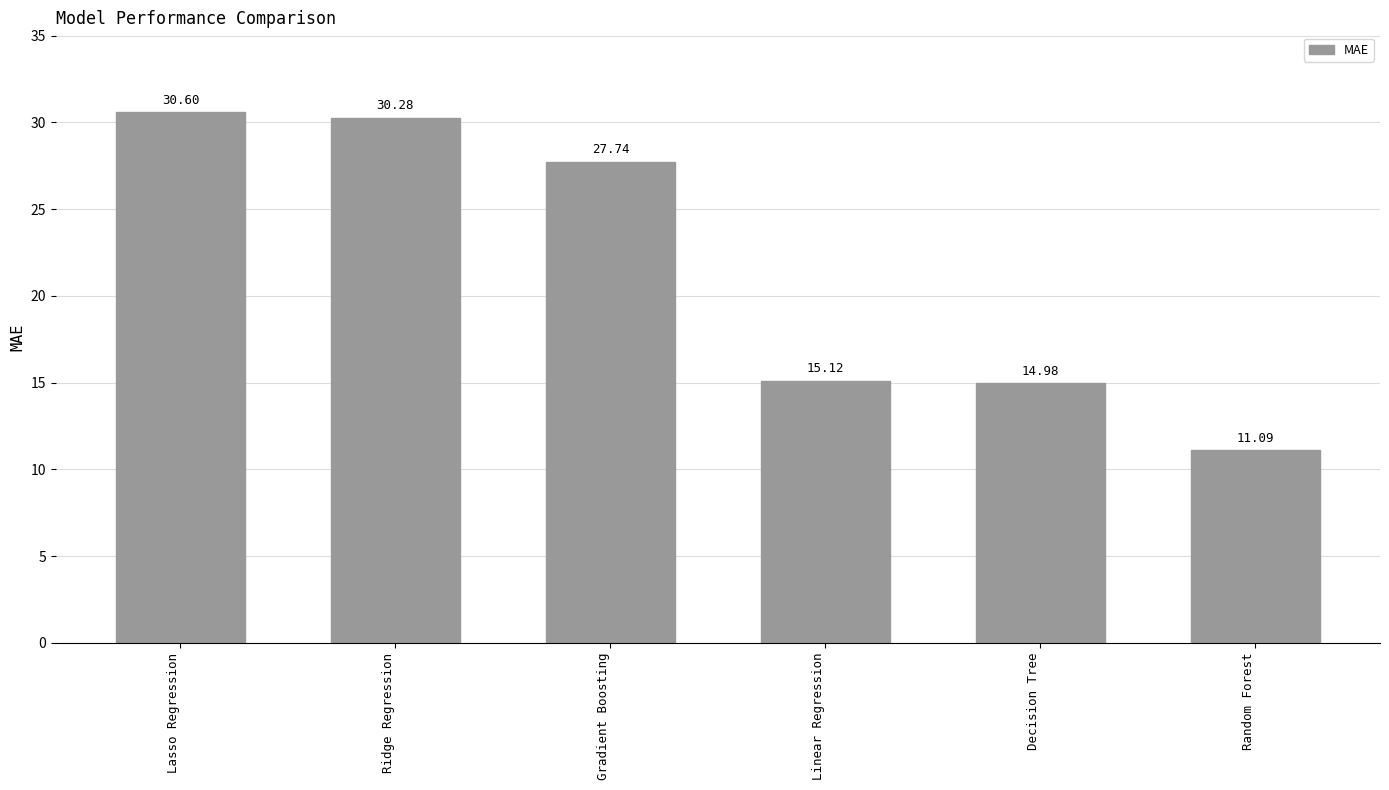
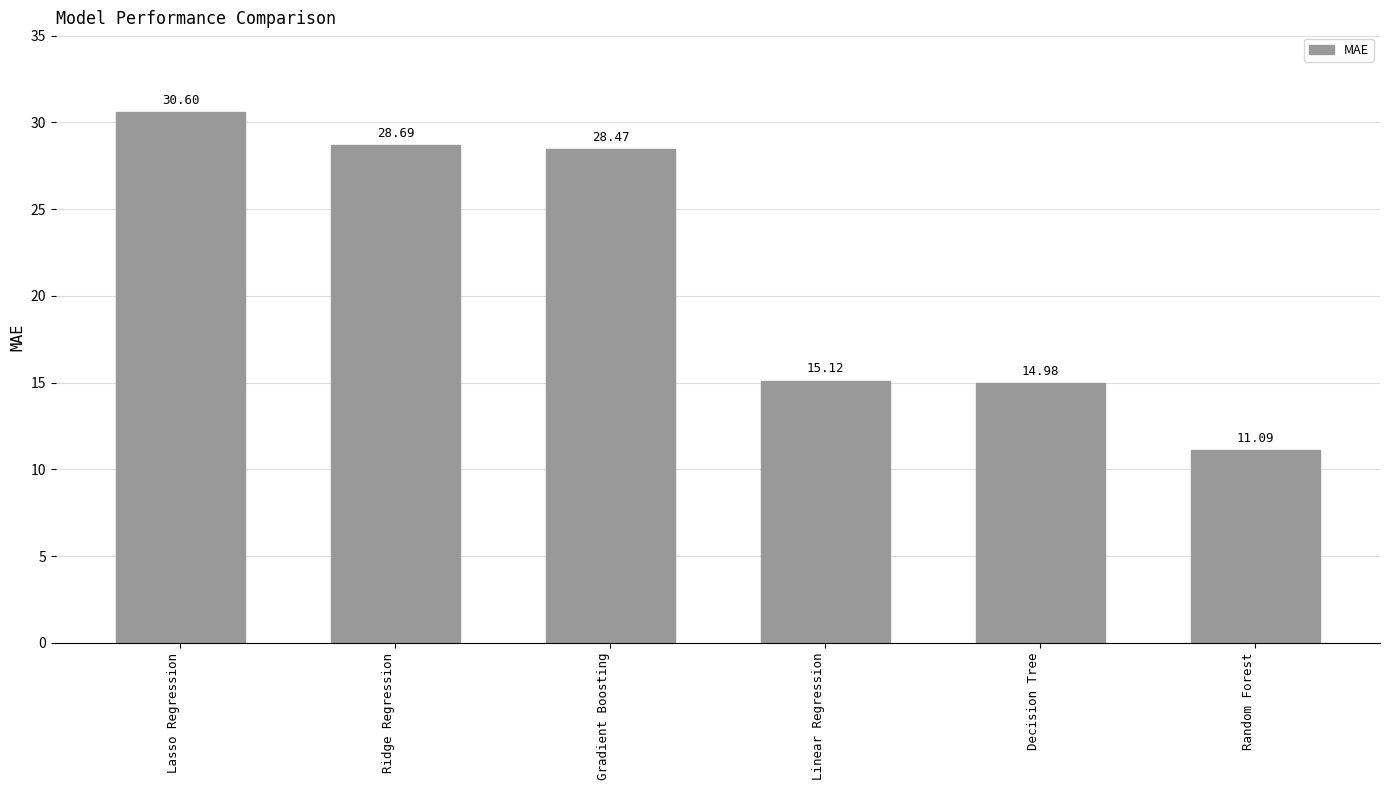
Ridge Regression: 30.28 -> 28.69
Gradient Boosting: 27.74 -> 28.47
